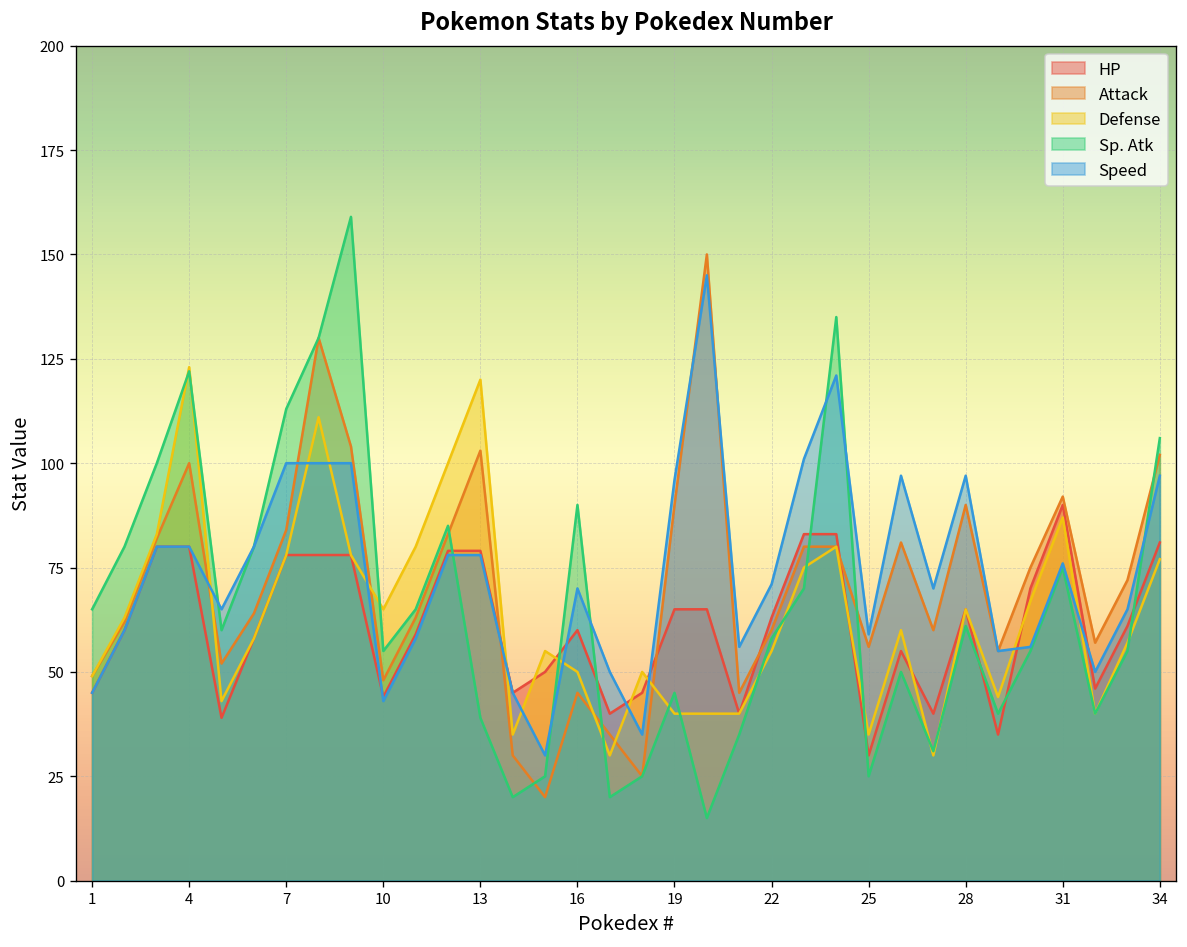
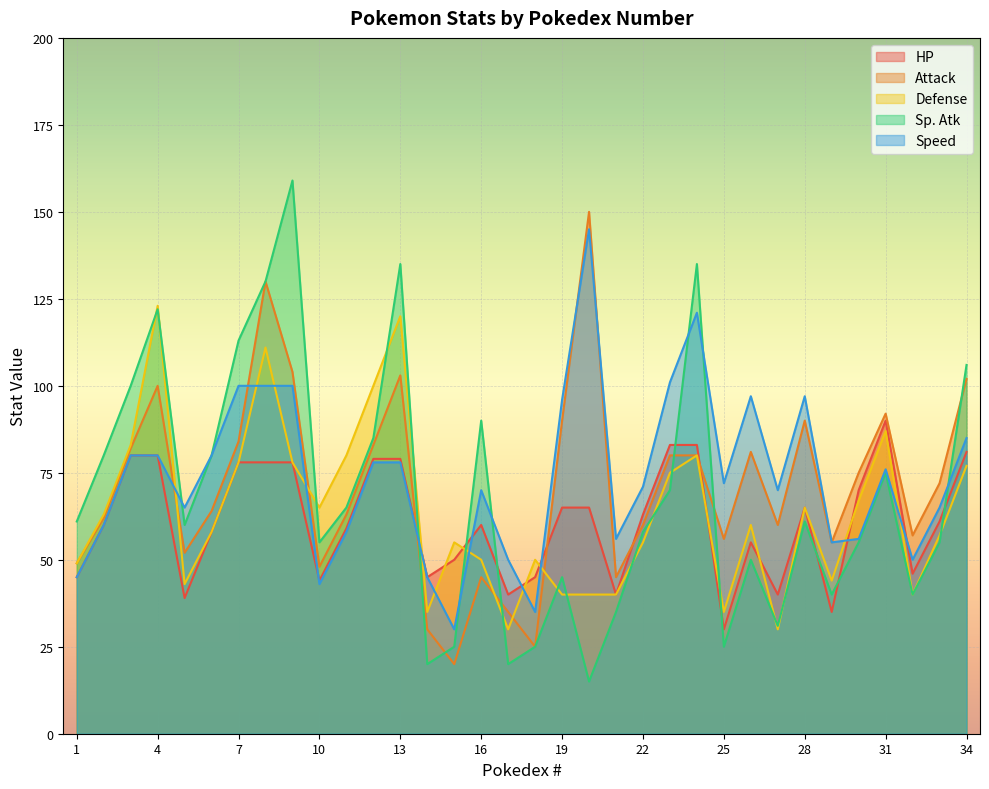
Sp. Atk, 1: 65 -> 61
Sp. Atk, 13: 39 -> 135
Speed, 25: 59 -> 72
Speed, 34: 97 -> 85
